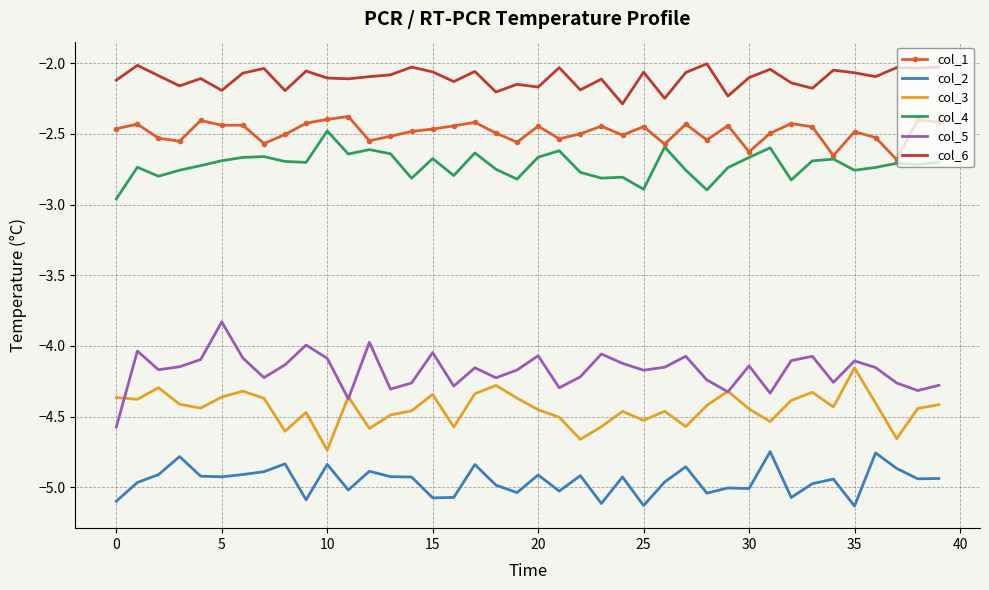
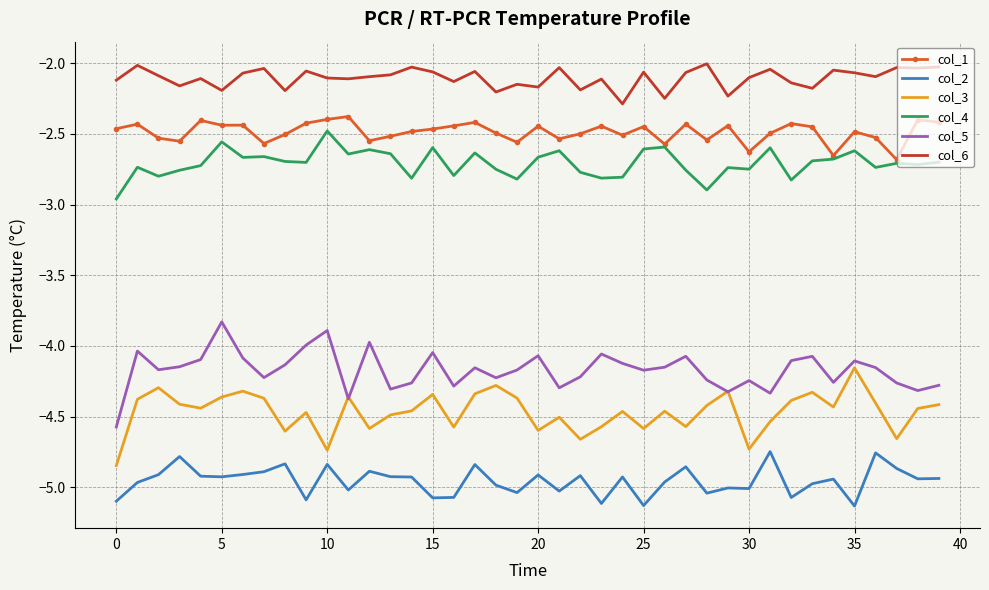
col_3, 0: -4.37 -> -4.85
col_4, 5: -2.69 -> -2.56
col_5, 10: -4.09 -> -3.89
col_4, 15: -2.67 -> -2.60
col_3, 20: -4.45 -> -4.60
col_3, 25: -4.53 -> -4.58
col_4, 25: -2.89 -> -2.61
col_3, 30: -4.45 -> -4.73
col_4, 30: -2.67 -> -2.75
col_5, 30: -4.14 -> -4.25
col_4, 35: -2.76 -> -2.62
